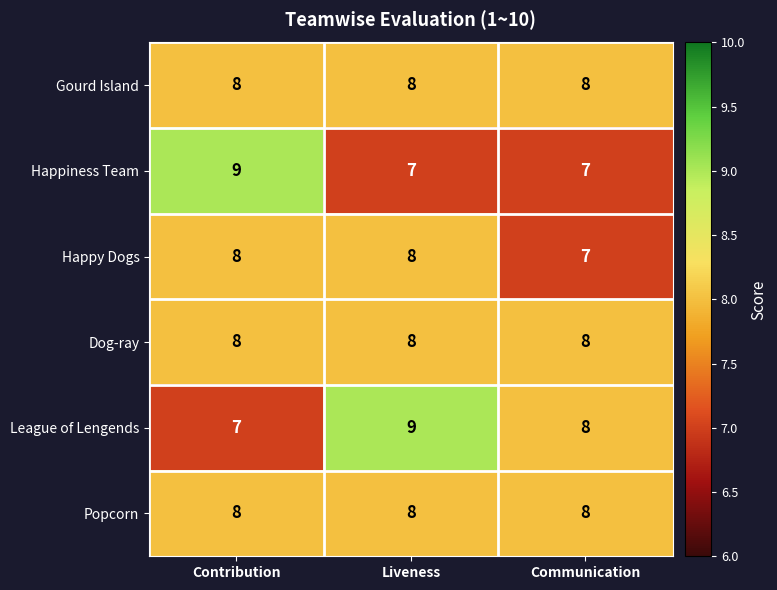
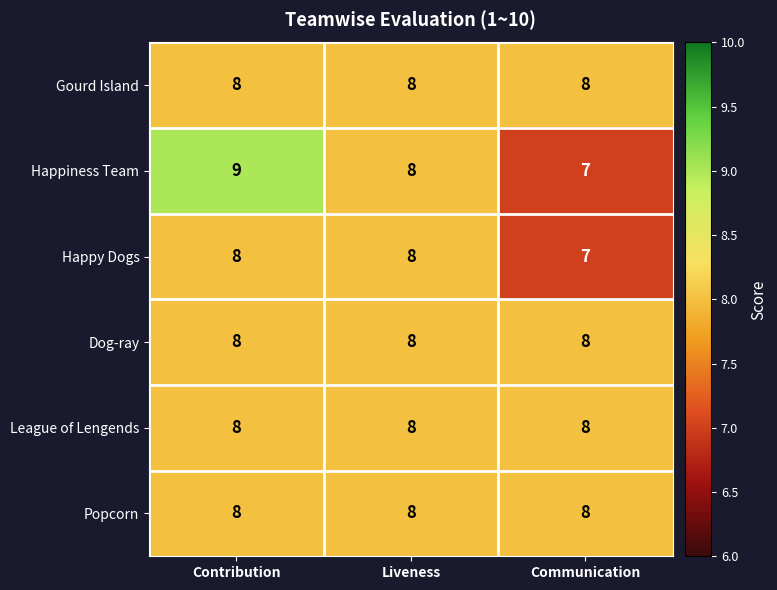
Happiness Team, Liveness: 7 -> 8
League of Lengends, Contribution: 7 -> 8
League of Lengends, Liveness: 9 -> 8
